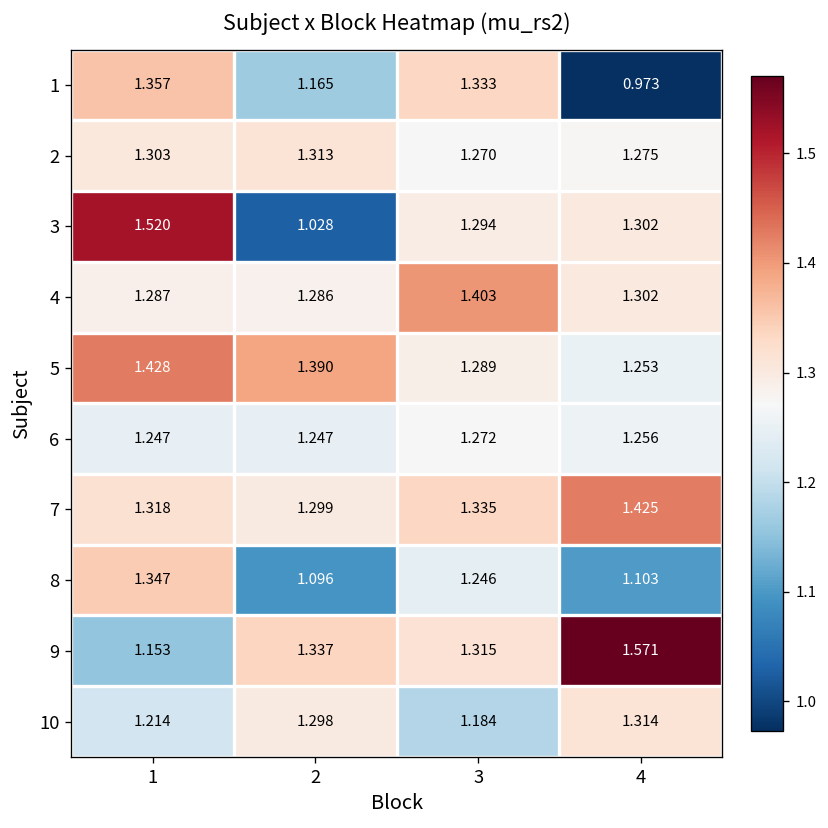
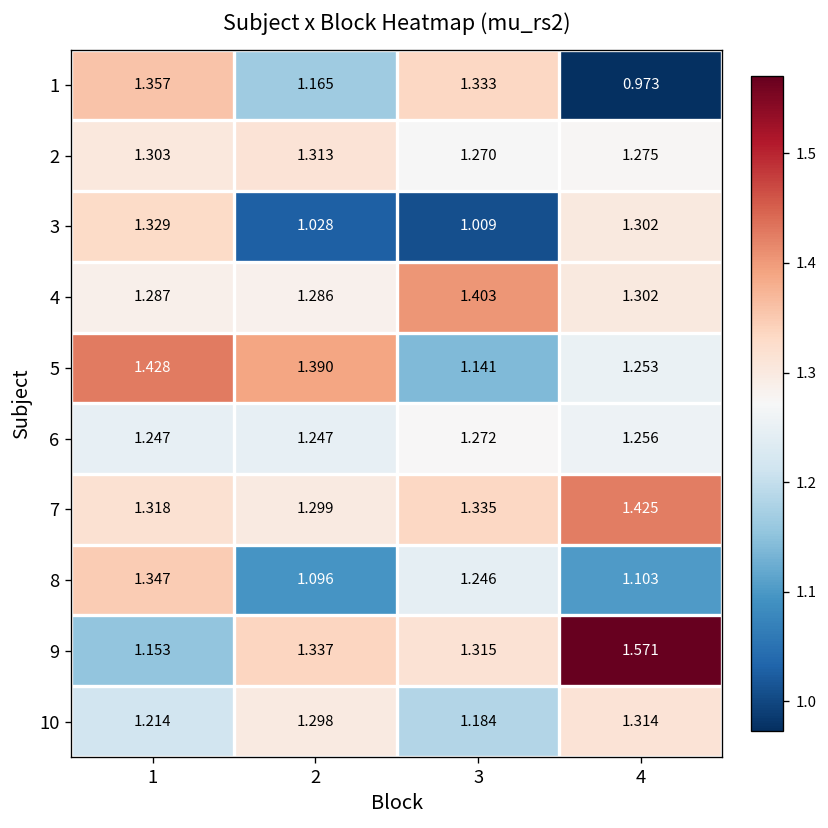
3, 1: 1.520 -> 1.329
3, 3: 1.294 -> 1.009
5, 3: 1.289 -> 1.141
